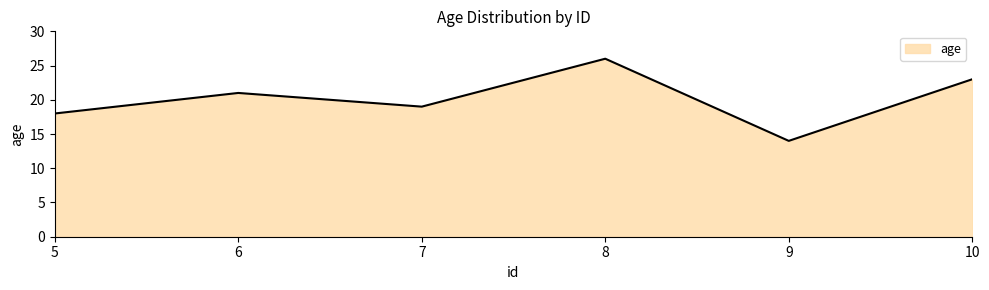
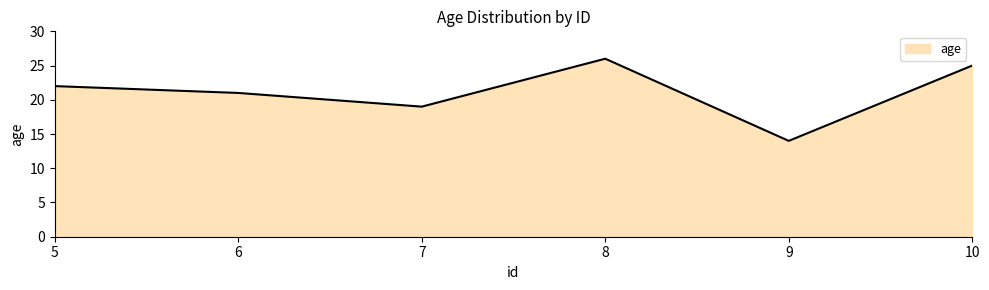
5: 18 -> 22
10: 23 -> 25
